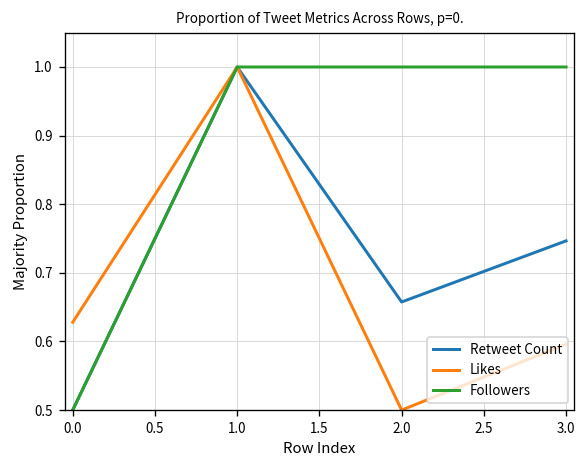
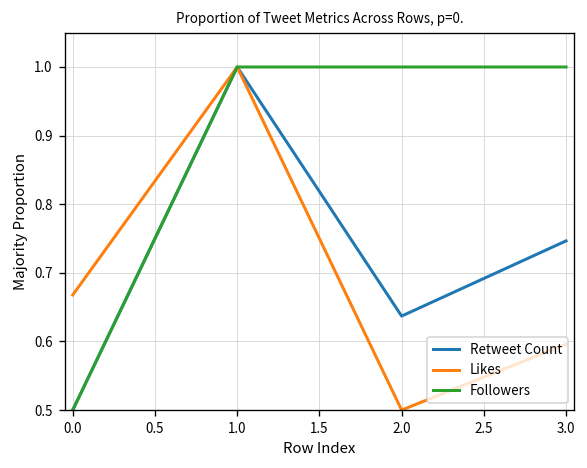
Likes, 0.0: 0.63 -> 0.67
Retweet Count, 2.0: 0.66 -> 0.64
